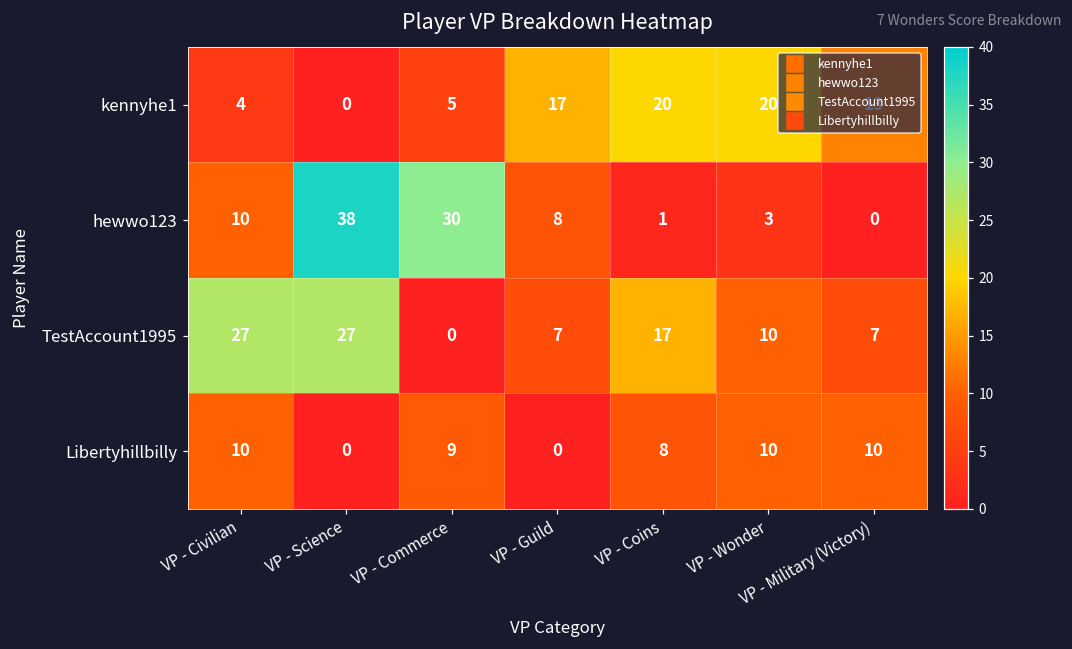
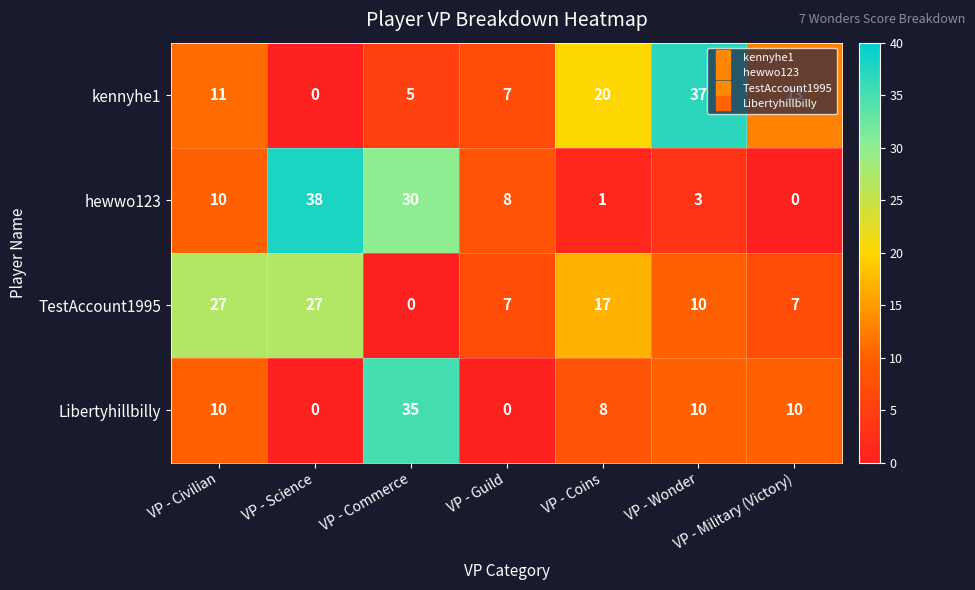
kennyhe1, VP - Civilian: 4 -> 11
kennyhe1, VP - Guild: 17 -> 7
kennyhe1, VP - Wonder: 20 -> 37
Libertyhillbilly, VP - Commerce: 9 -> 35
